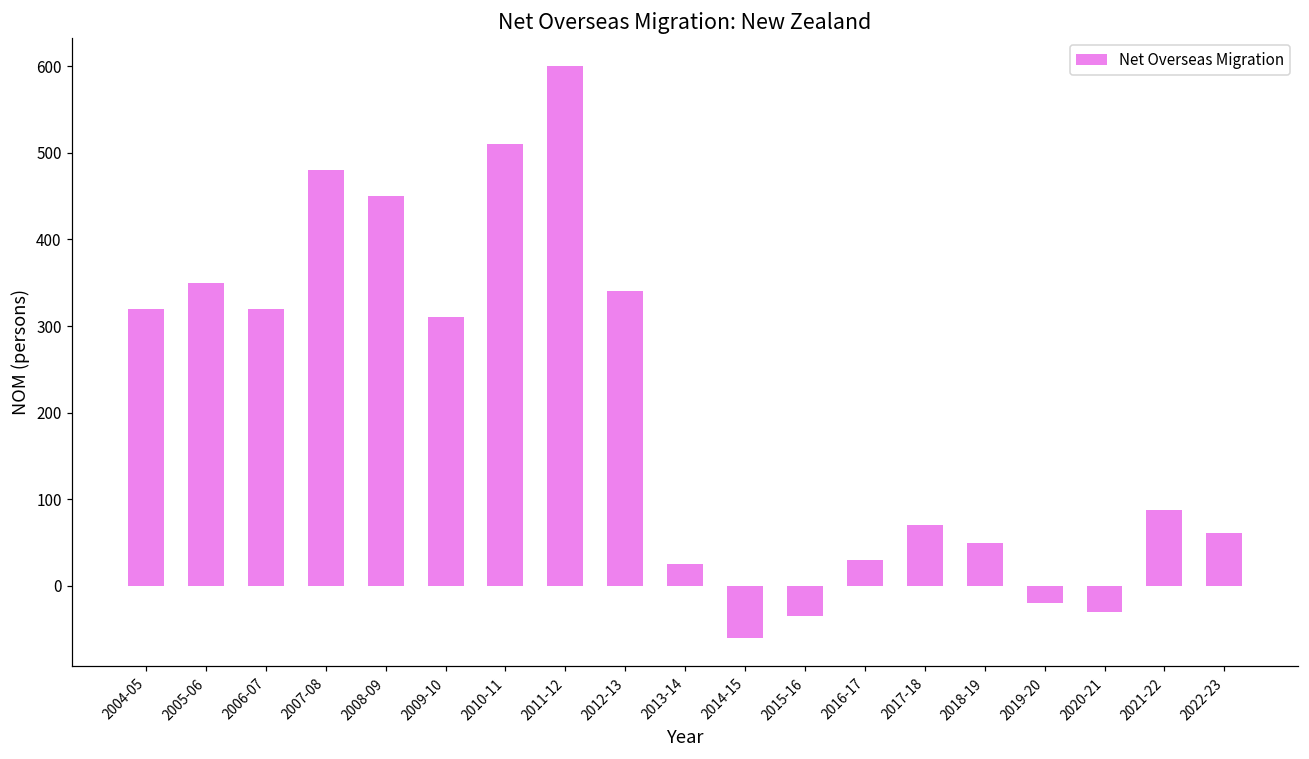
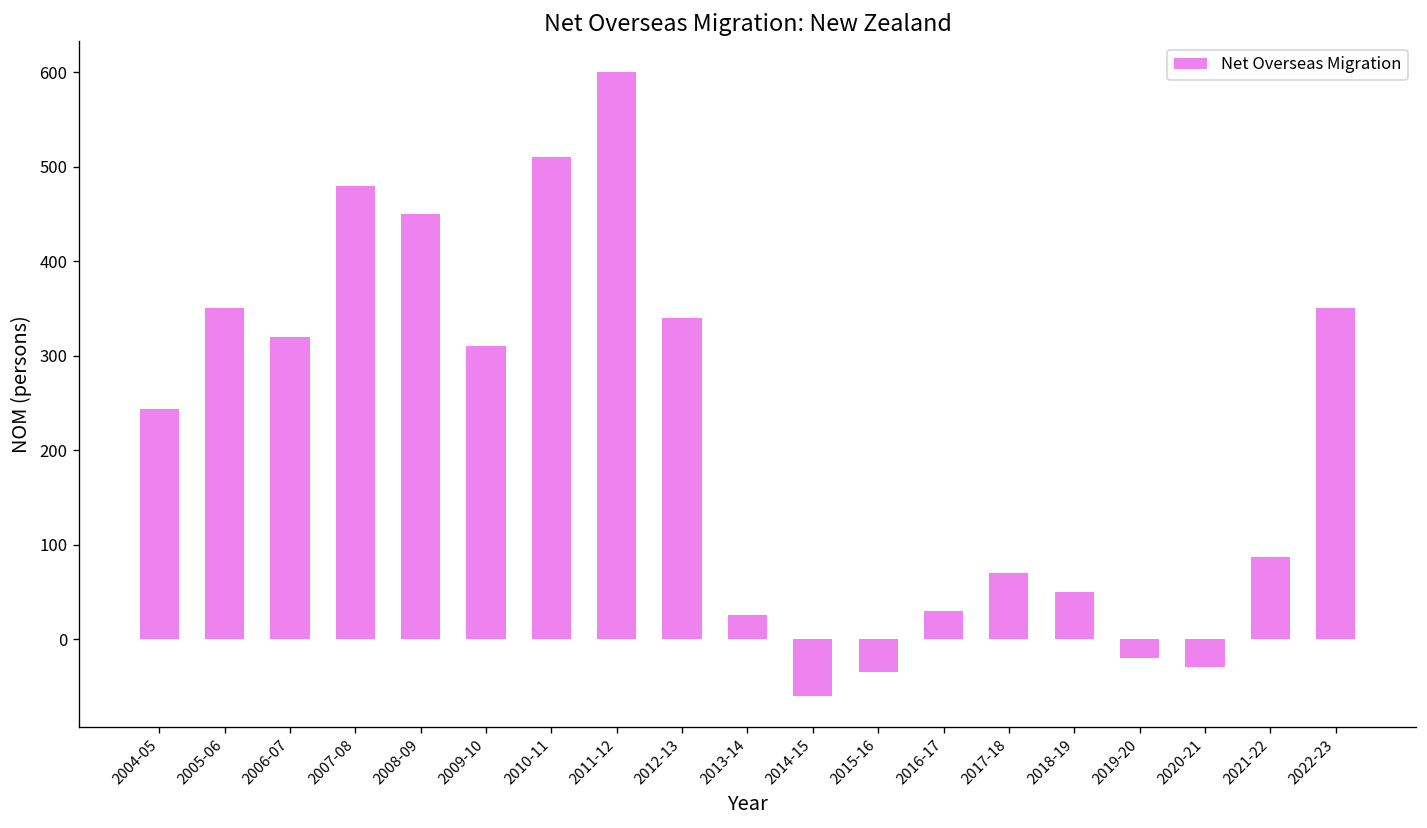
2004-05: 320 -> 240
2022-23: 60 -> 350
